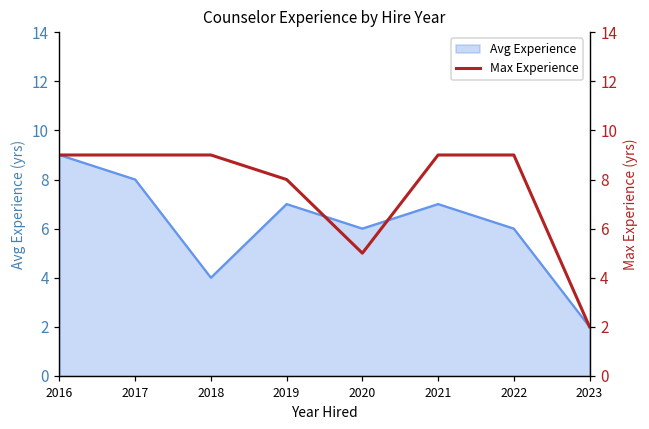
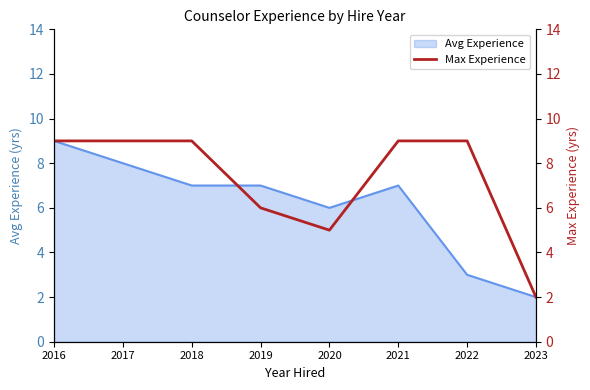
Avg Experience, 2018: 4 -> 7
Avg Experience, 2022: 6 -> 3
Max Experience, 2019: 8 -> 6
